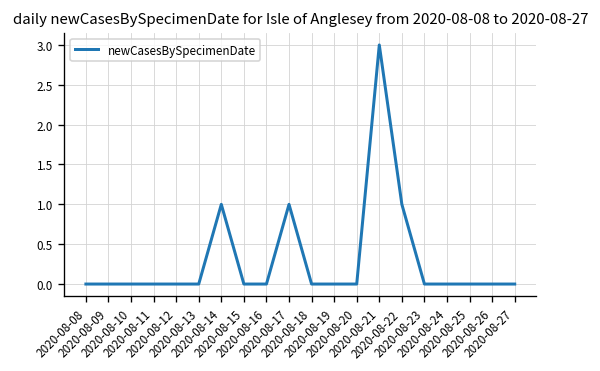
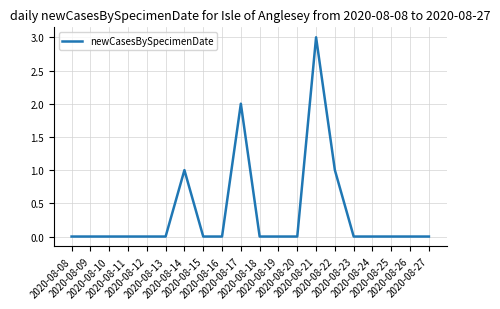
2020-08-17: 1 -> 2
